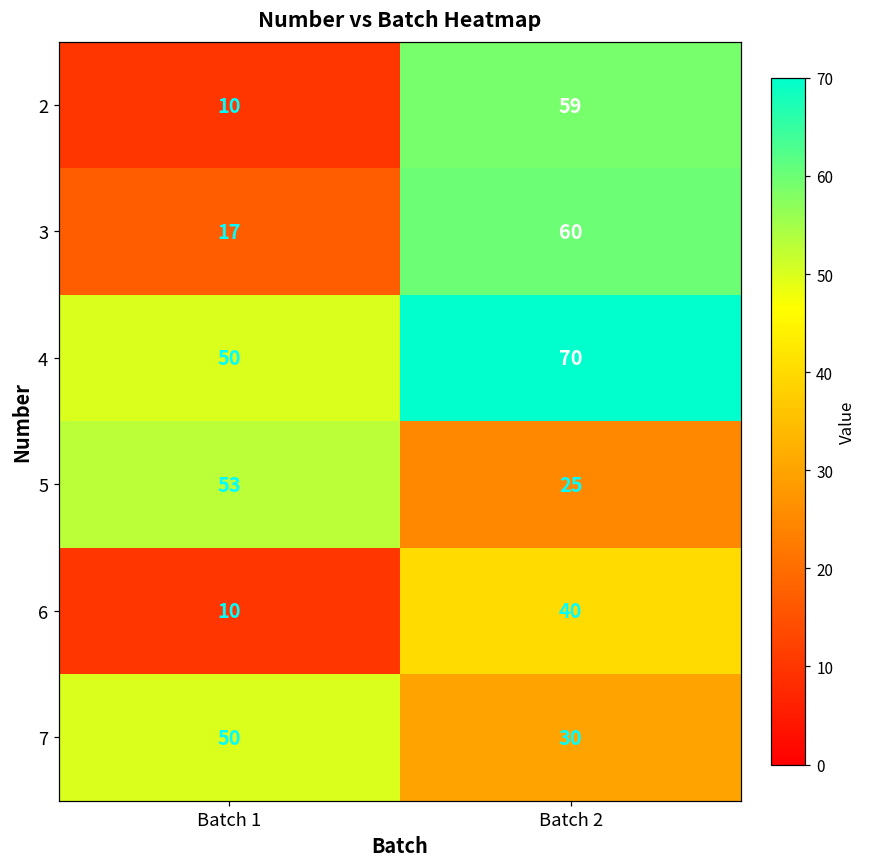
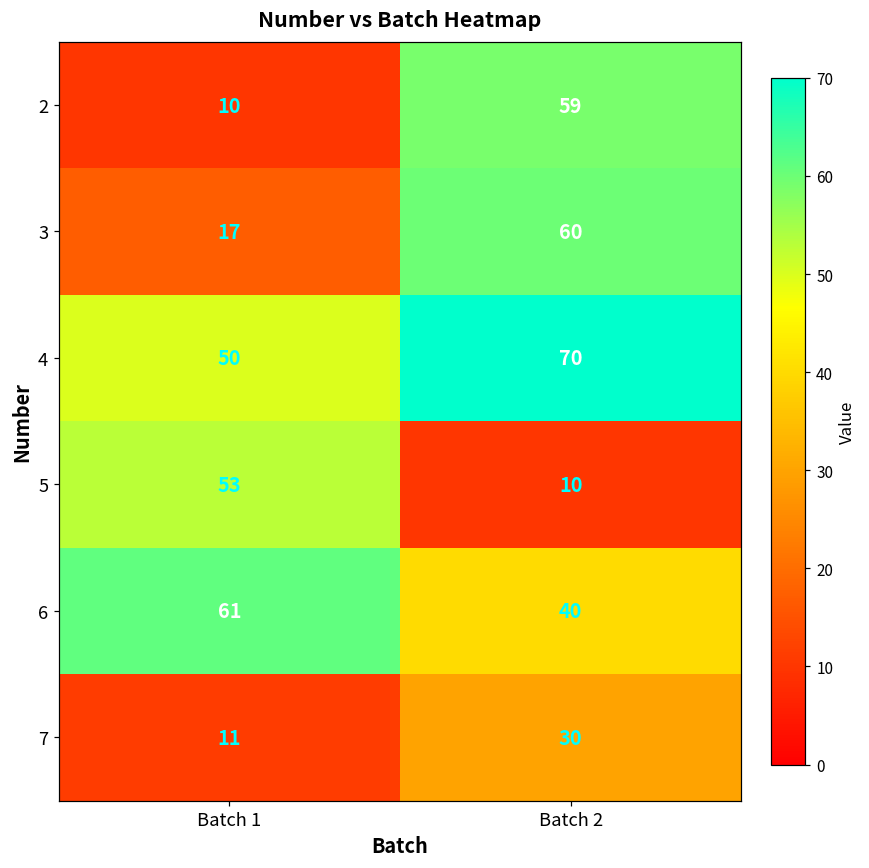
5, Batch 2: 25 -> 10
6, Batch 1: 10 -> 61
7, Batch 1: 50 -> 11
